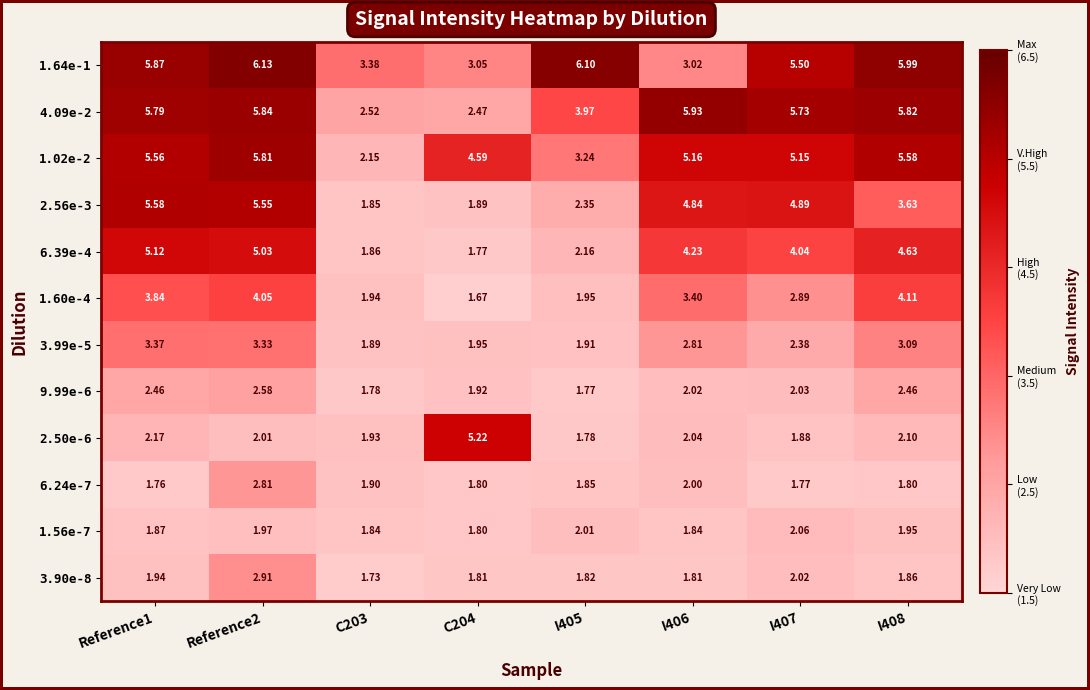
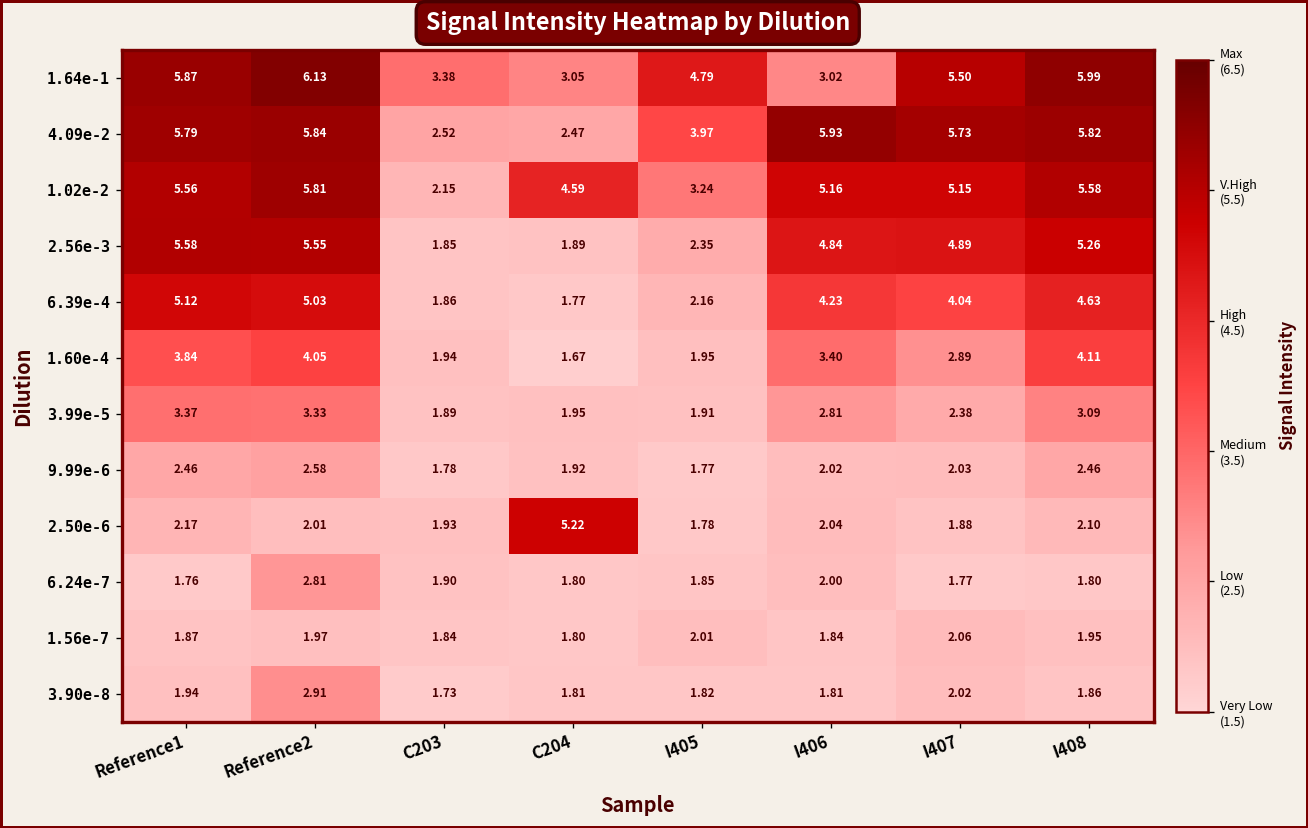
1.64e-1, I405: 6.10 -> 4.79
2.56e-3, I408: 3.63 -> 5.26
